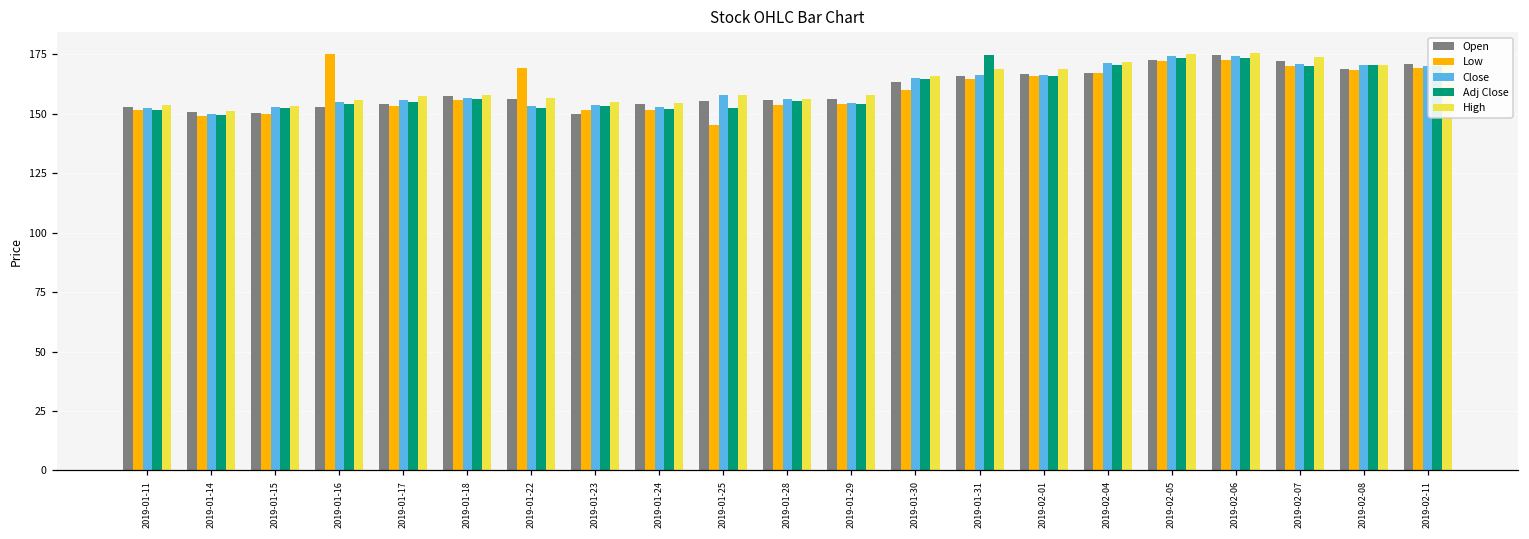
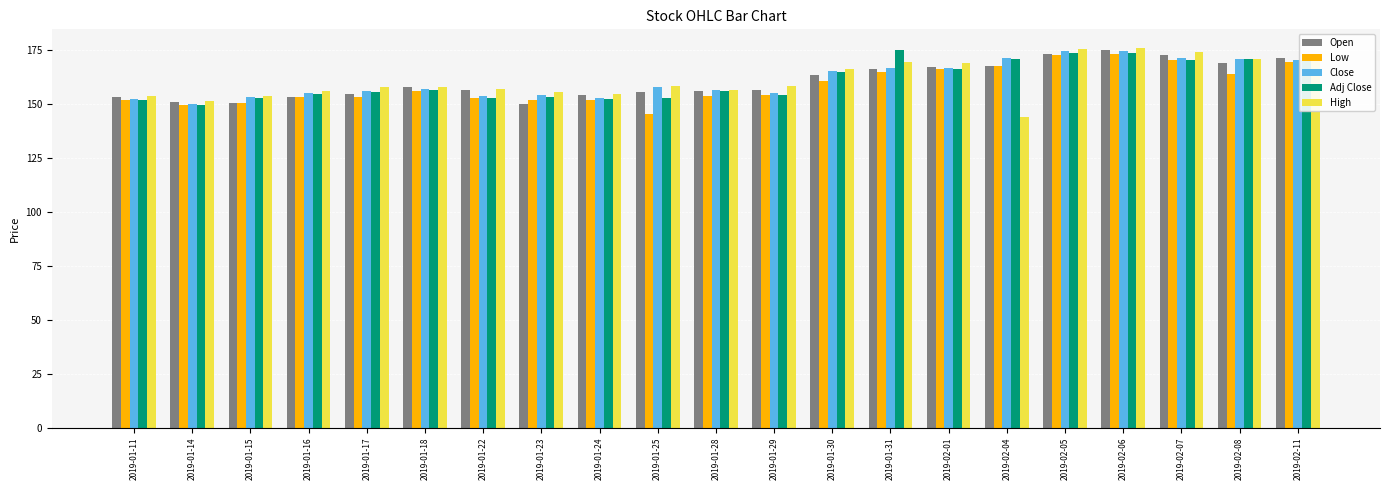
Low, 2019-01-16: 175 -> 153
Low, 2019-01-22: 169 -> 153
High, 2019-02-04: 172 -> 144
Low, 2019-02-08: 168 -> 164
